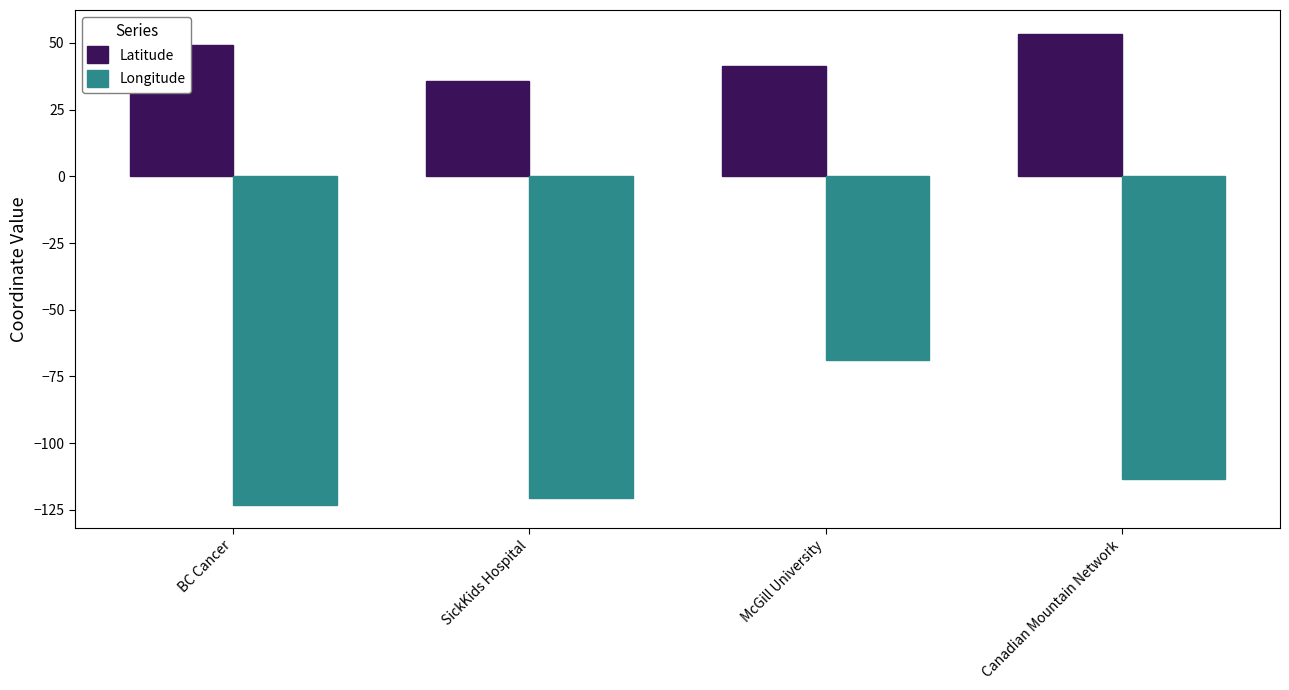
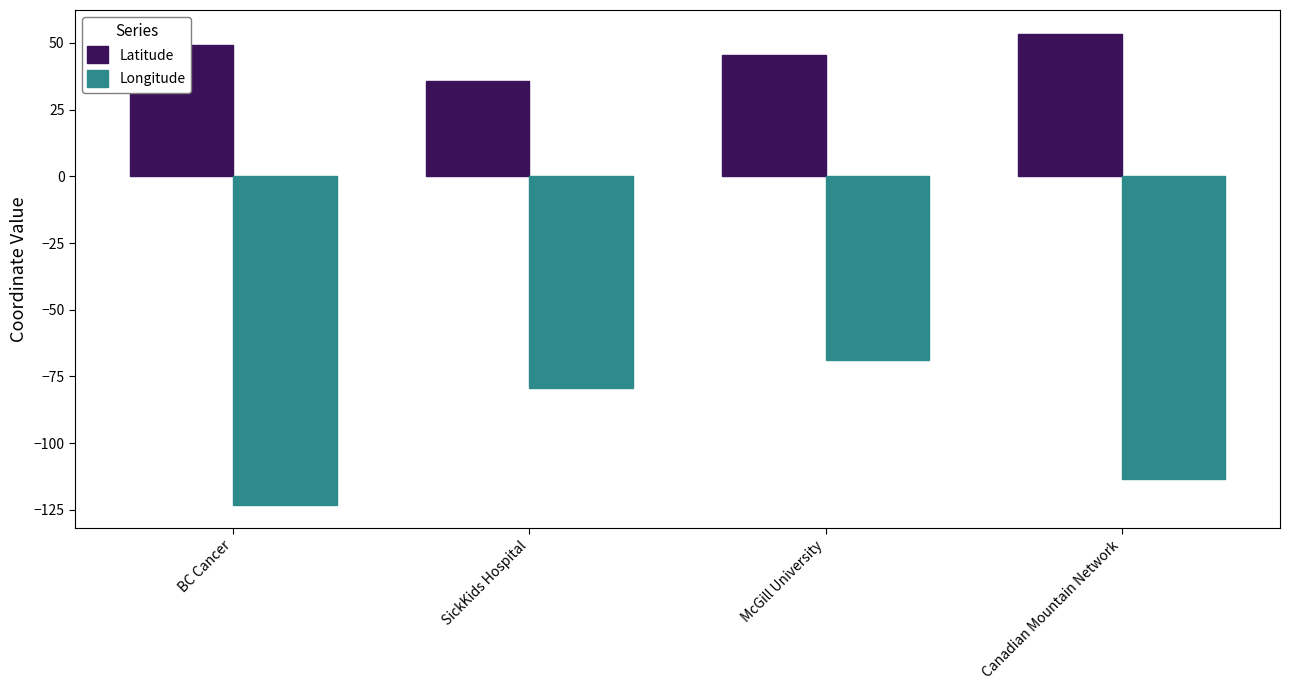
Longitude, SickKids Hospital: -121 -> -79
Latitude, McGill University: 41 -> 46
